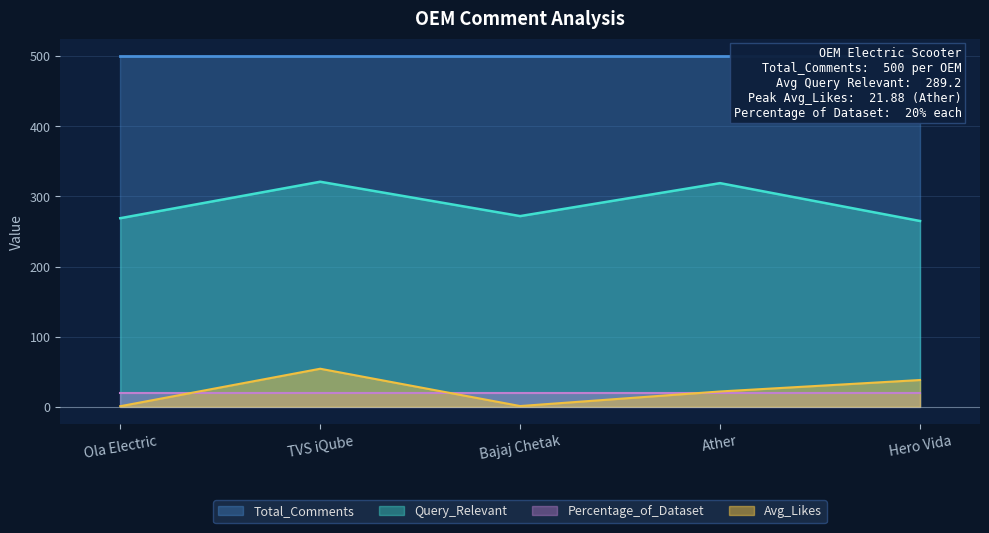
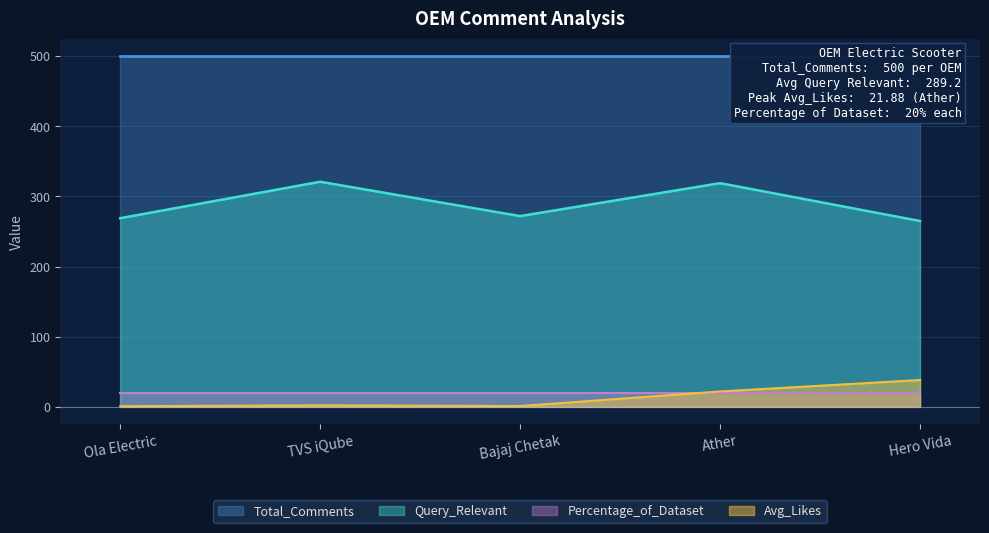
Avg_Likes, TVS iQube: 50 -> 0
